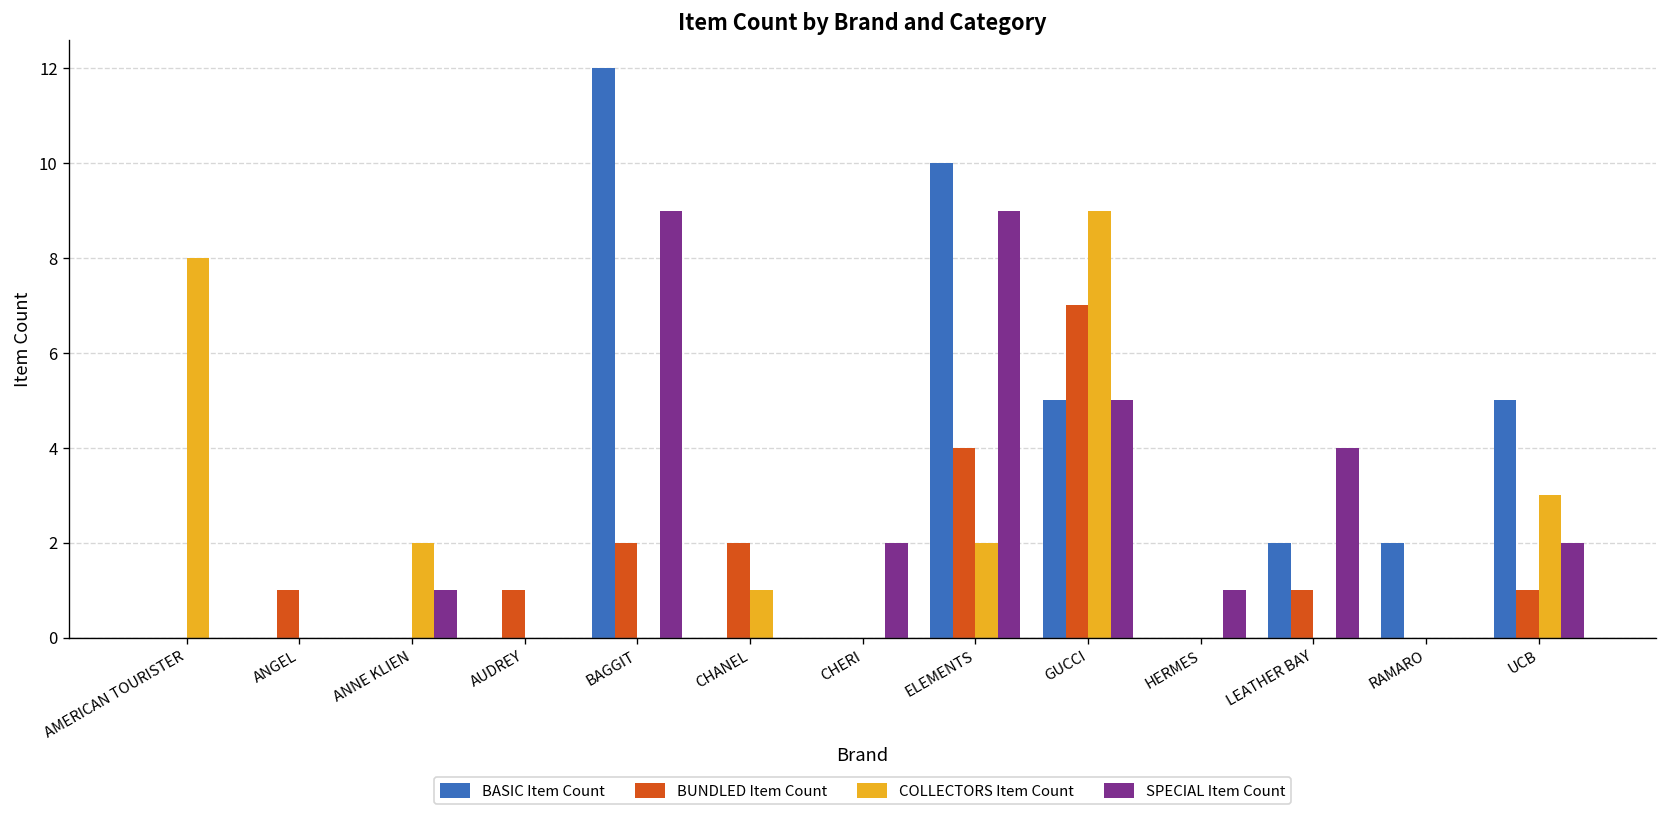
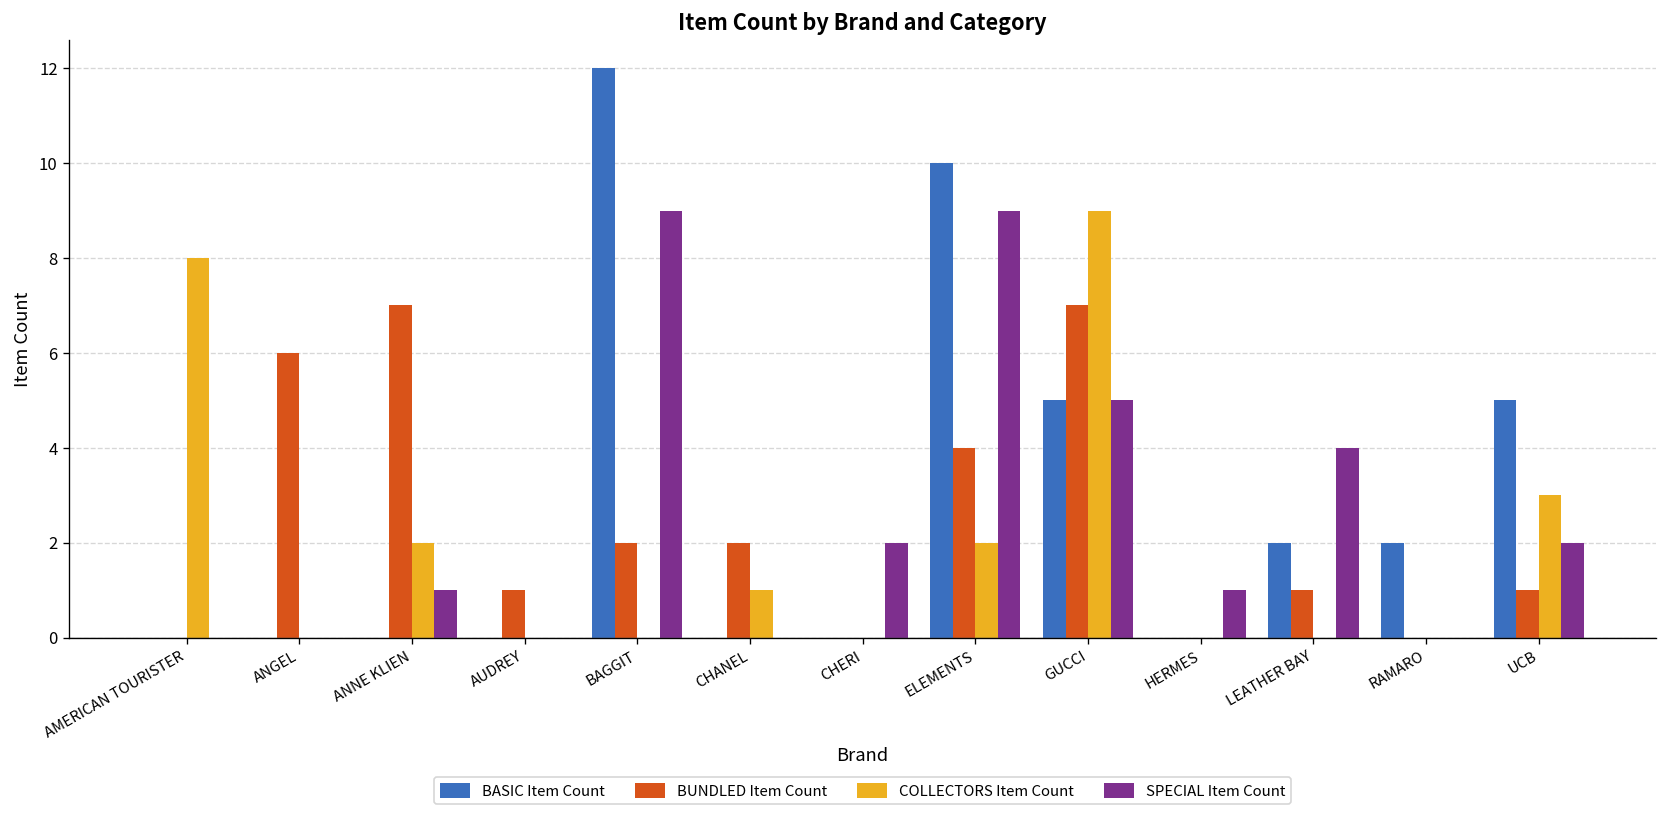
BUNDLED Item Count, ANGEL: 1 -> 6
BUNDLED Item Count, ANNE KLIEN: 0 -> 7
